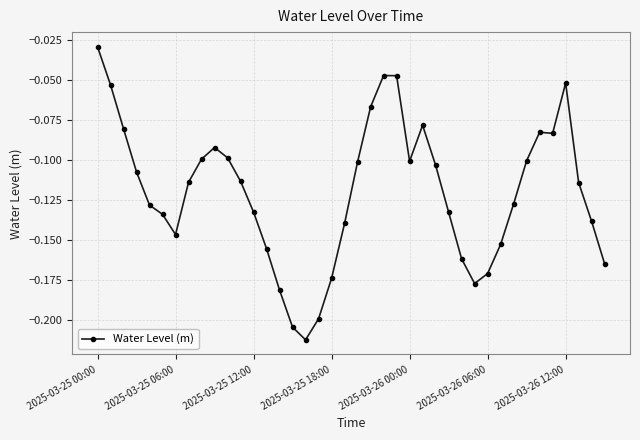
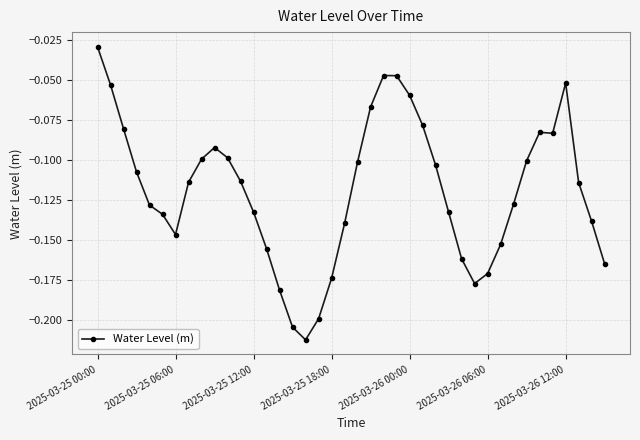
2025-03-26 00:00: -0.101 -> -0.060
